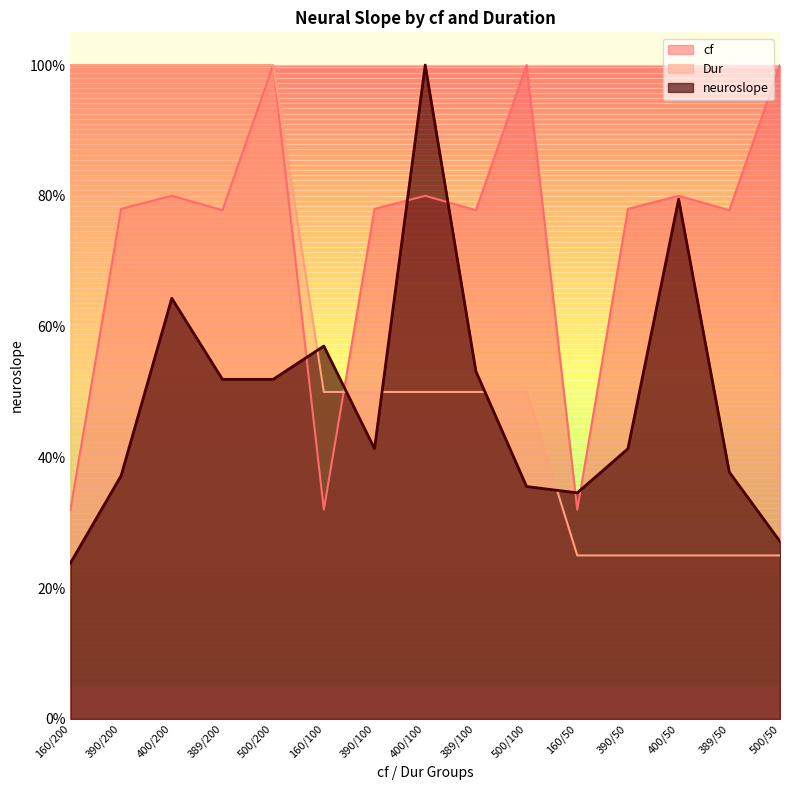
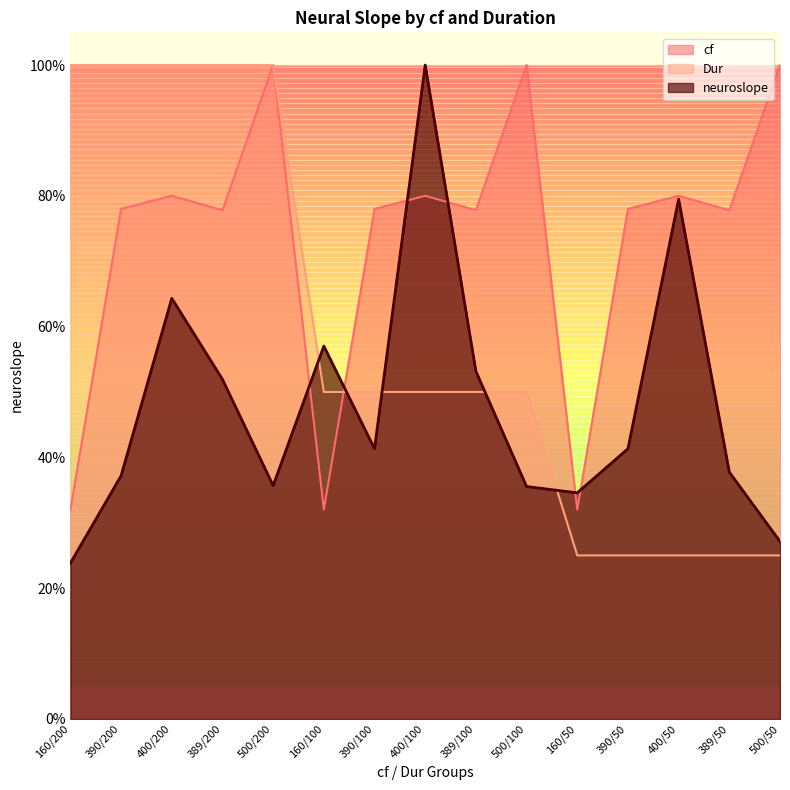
neuroslope, 500/200: 52% -> 36%
